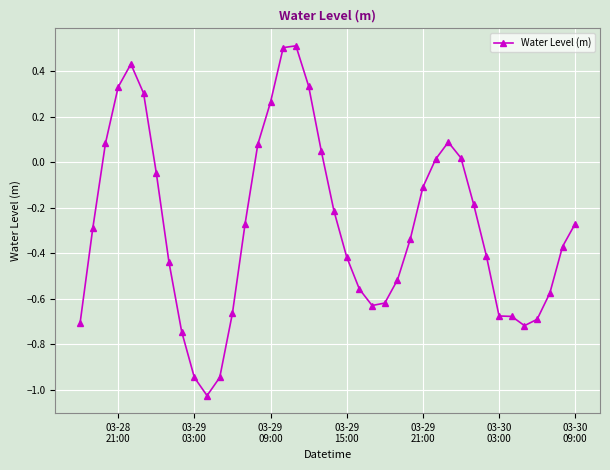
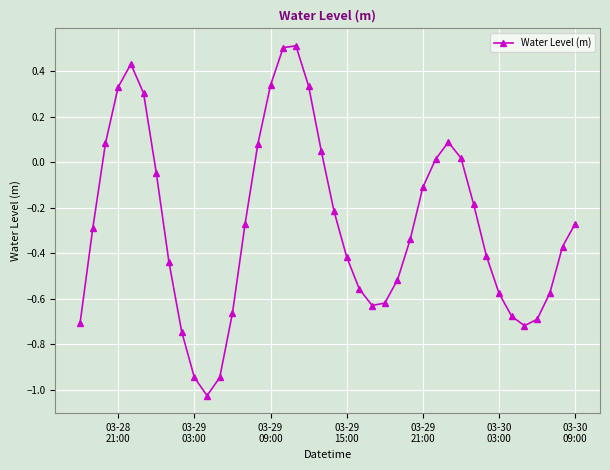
03-29 09:00: 0.26 -> 0.34
03-30 03:00: -0.68 -> -0.58
